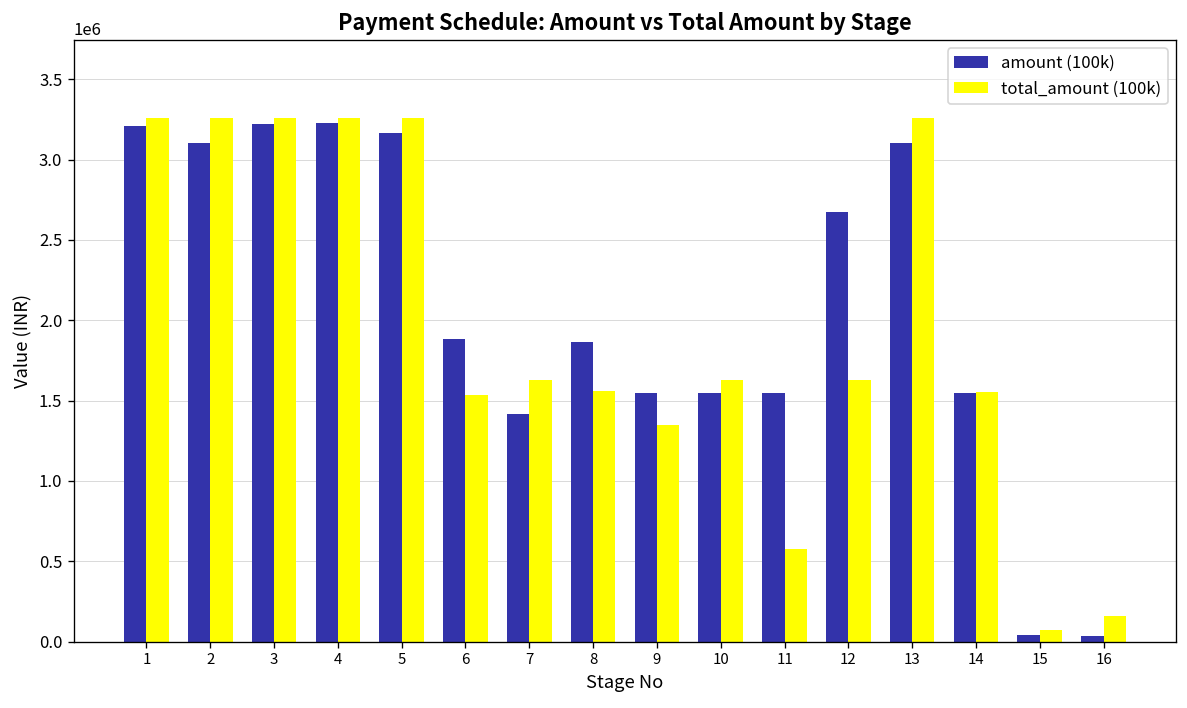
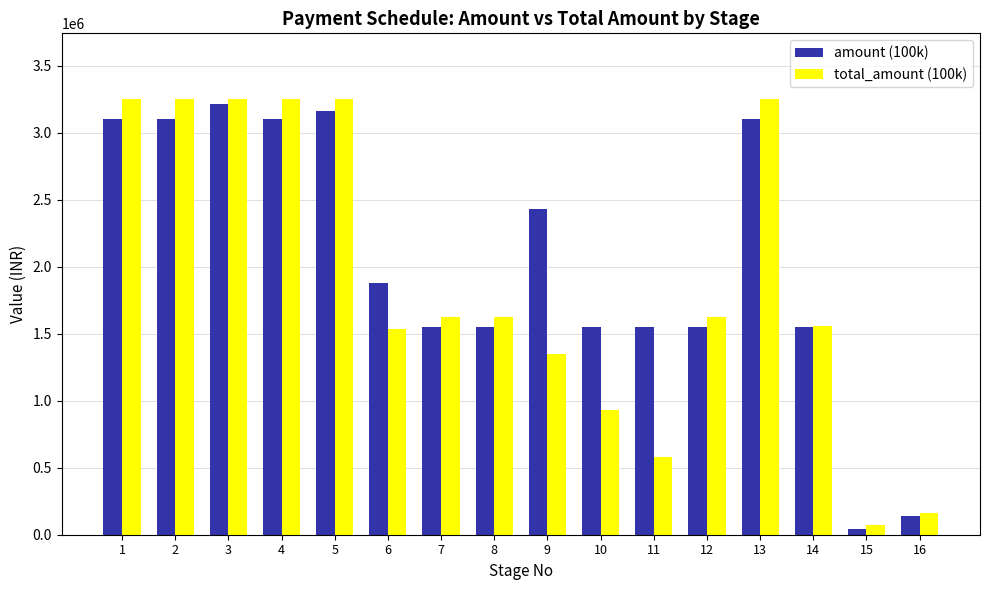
amount (100k), 1: 3210000 -> 3100000
amount (100k), 4: 3230000 -> 3100000
amount (100k), 7: 1420000 -> 1550000
amount (100k), 8: 1860000 -> 1550000
total_amount (100k), 8: 1560000 -> 1630000
amount (100k), 9: 1550000 -> 2430000
total_amount (100k), 10: 1630000 -> 930000
amount (100k), 12: 2680000 -> 1550000
amount (100k), 16: 40000 -> 140000
